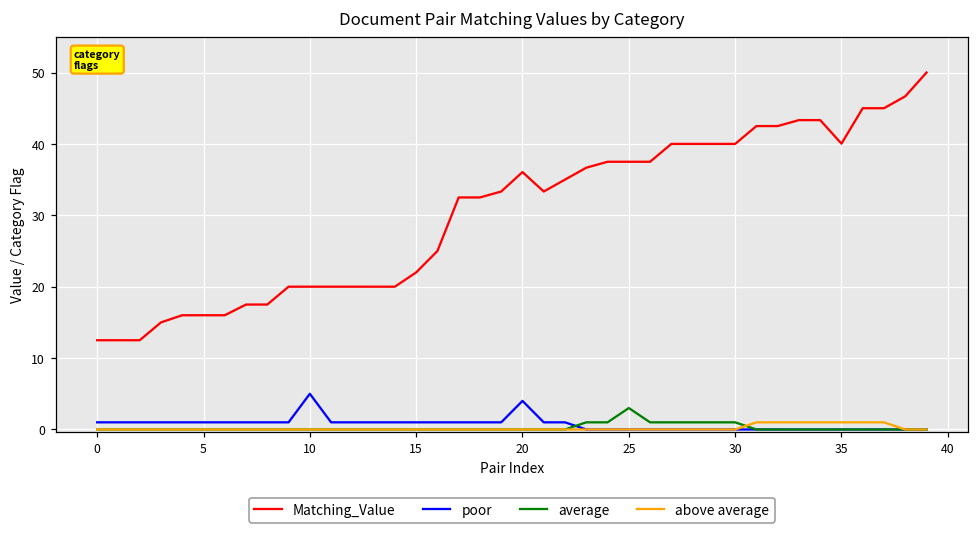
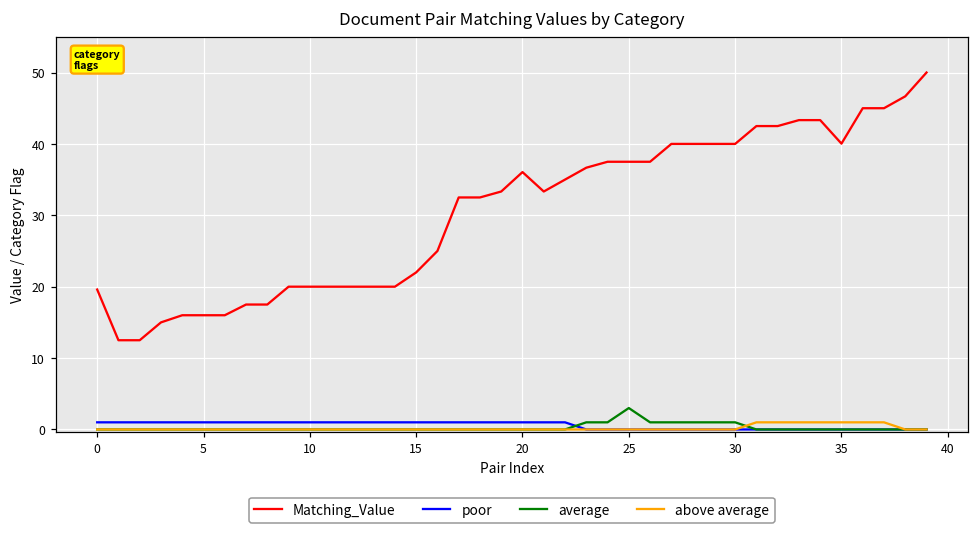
Matching_Value, 0: 13 -> 20
poor, 10: 5 -> 1
poor, 20: 4 -> 1
